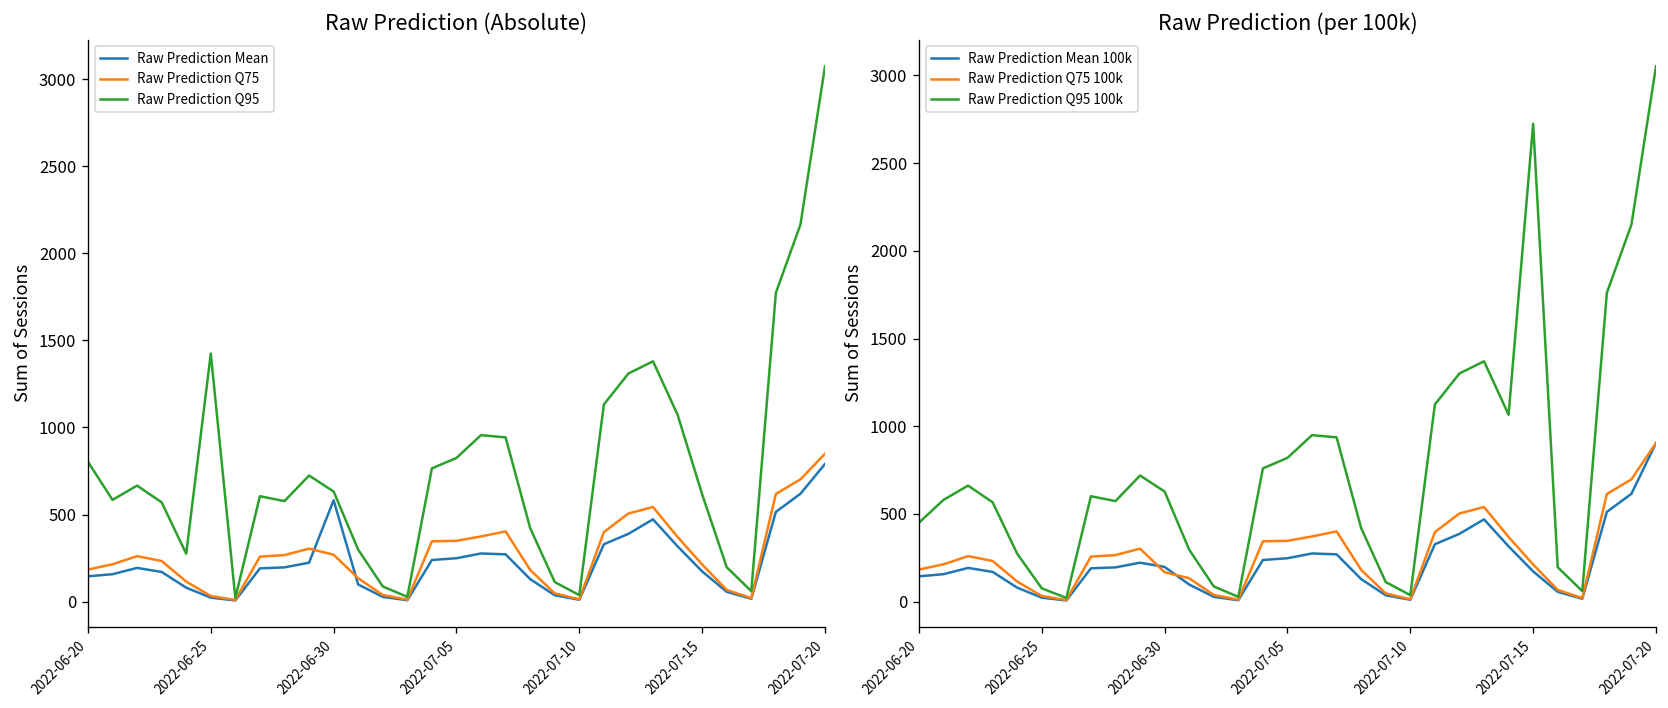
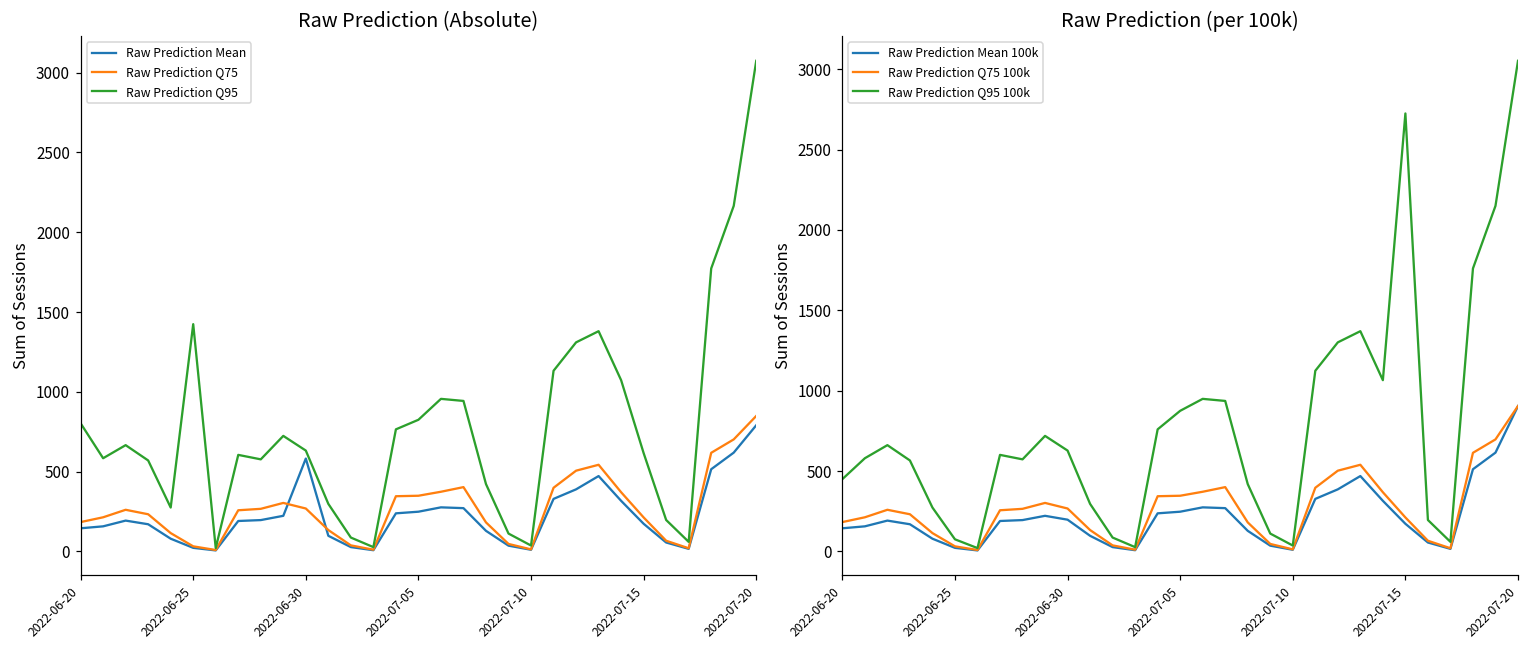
Raw Prediction (per 100k), Raw Prediction Q75 100k, 2022-06-30: 170 -> 270
Raw Prediction (per 100k), Raw Prediction Q95 100k, 2022-07-05: 820 -> 870
